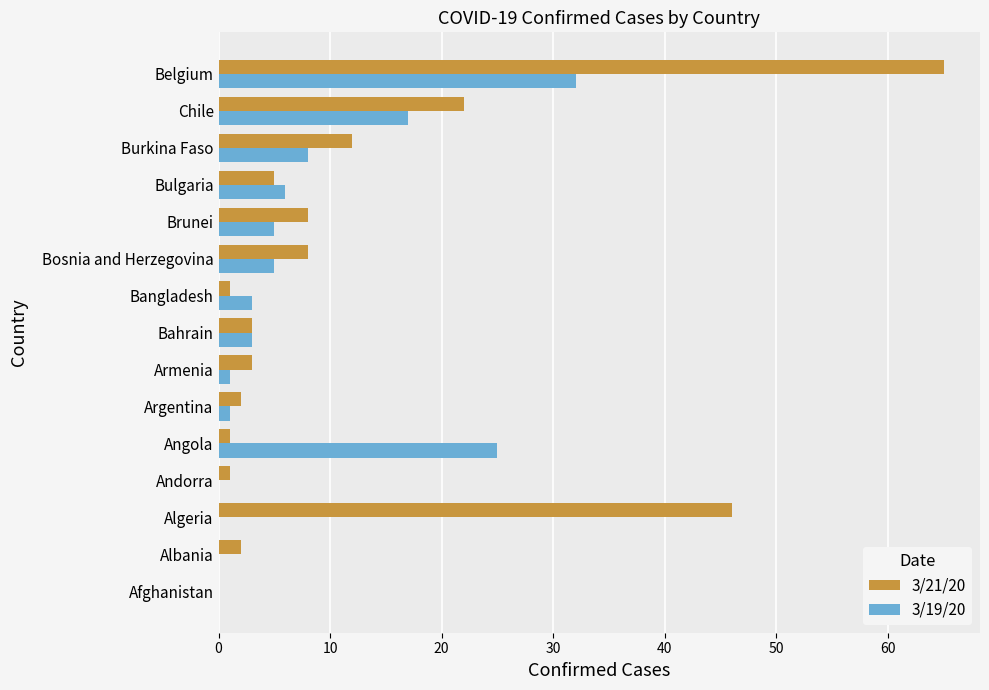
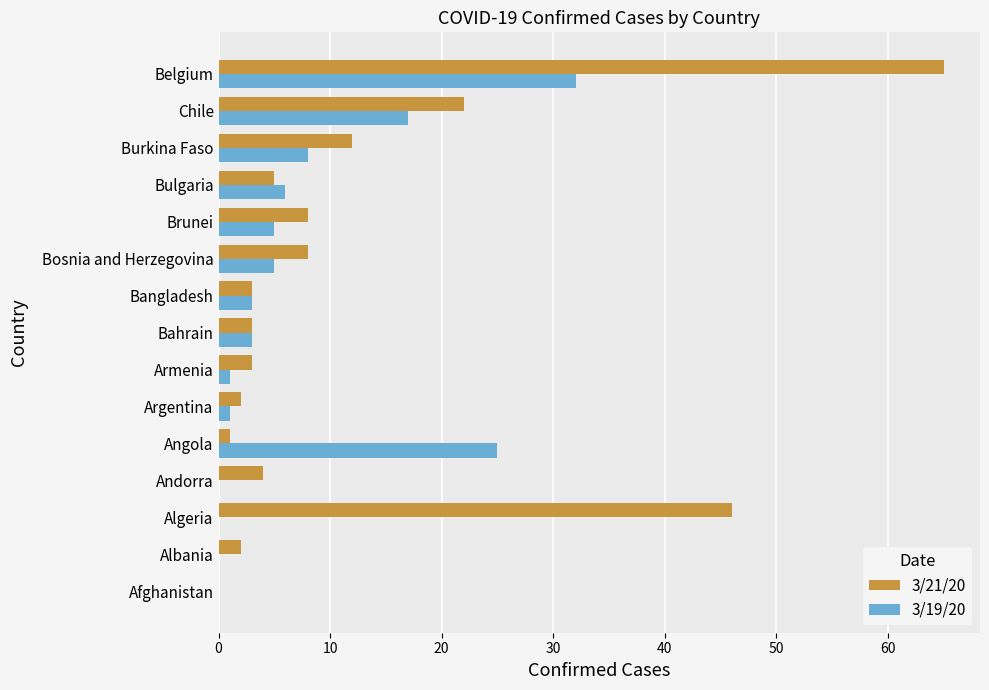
3/21/20, Bangladesh: 1 -> 3
3/21/20, Andorra: 1 -> 4
